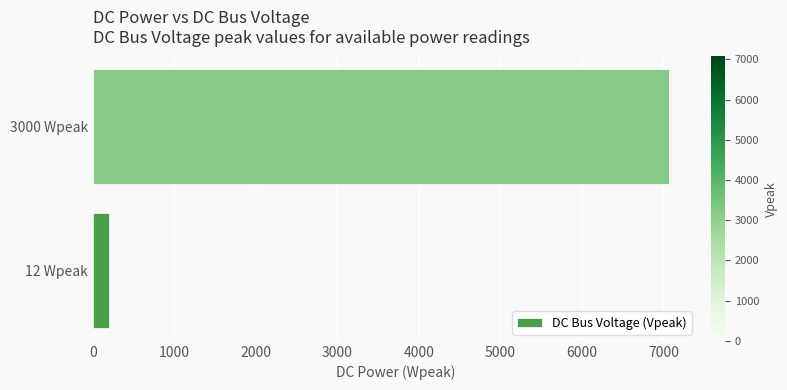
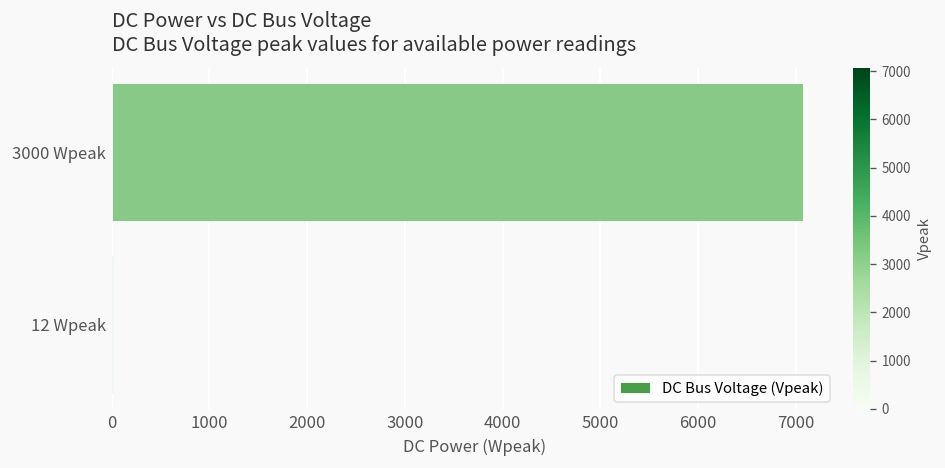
12 Wpeak: 200 -> 0
